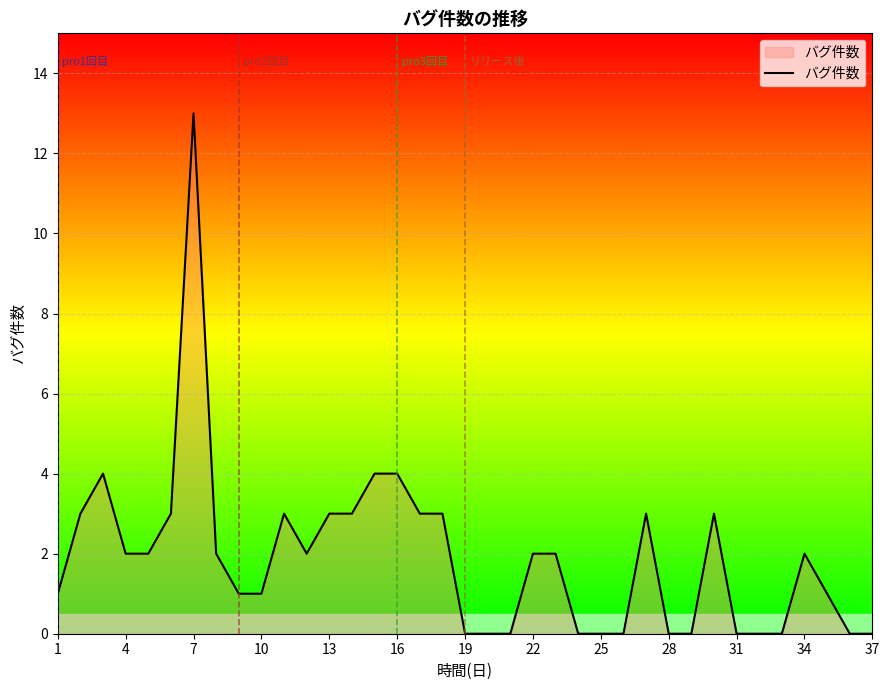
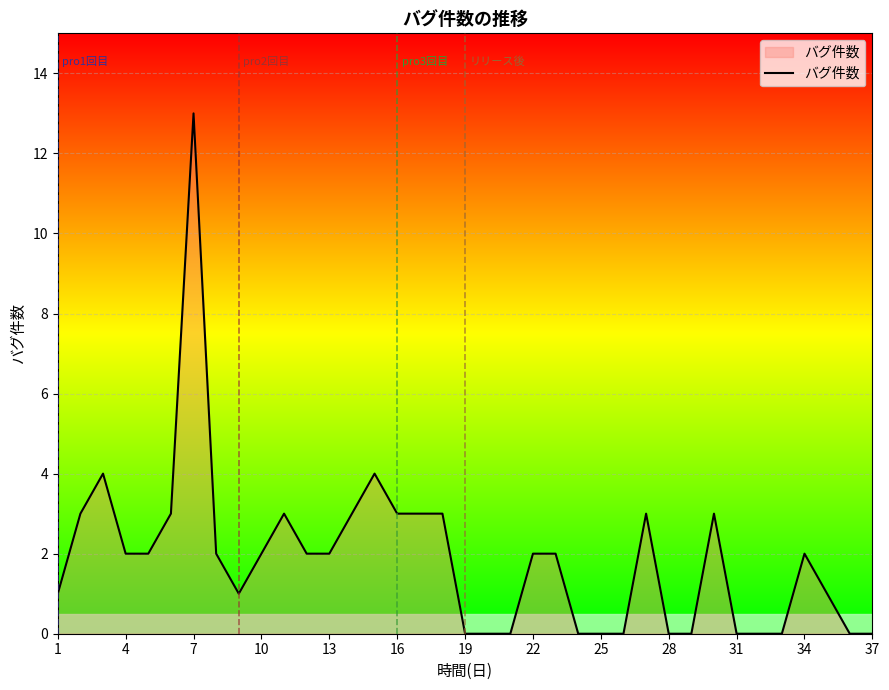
10: 1 -> 2
13: 3 -> 2
16: 4 -> 3
